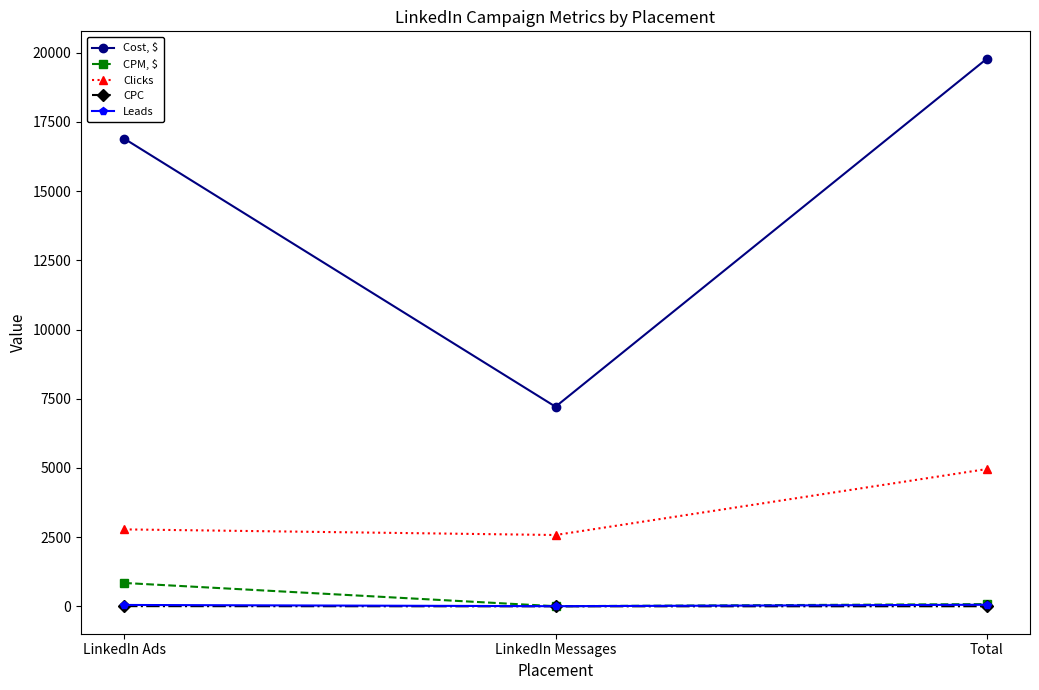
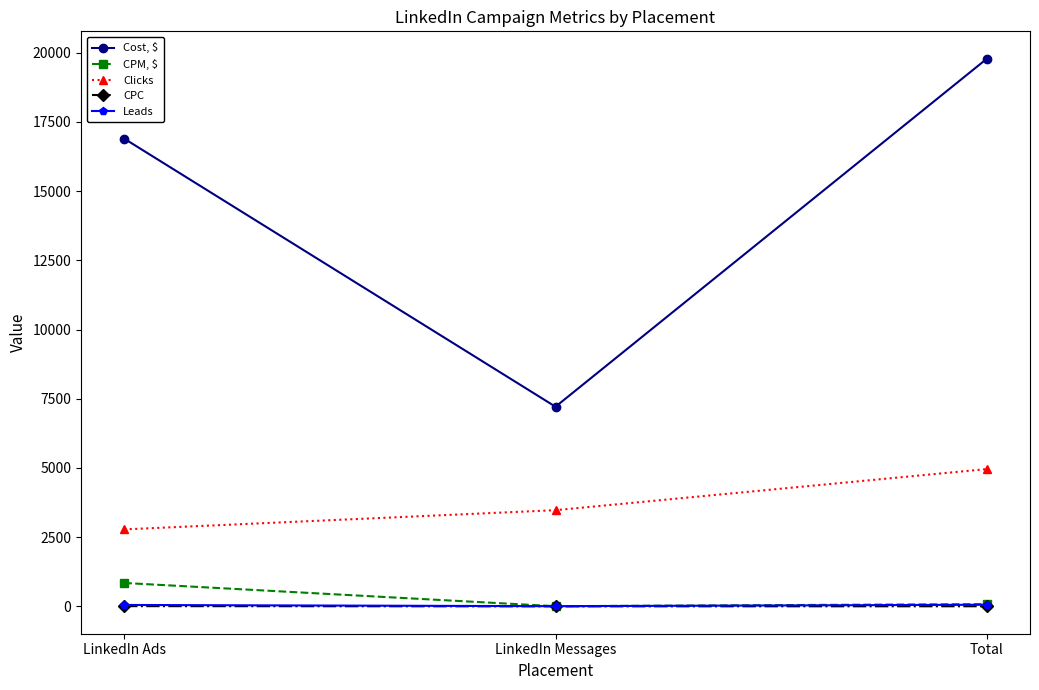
Clicks, LinkedIn Messages: 2600 -> 3500
